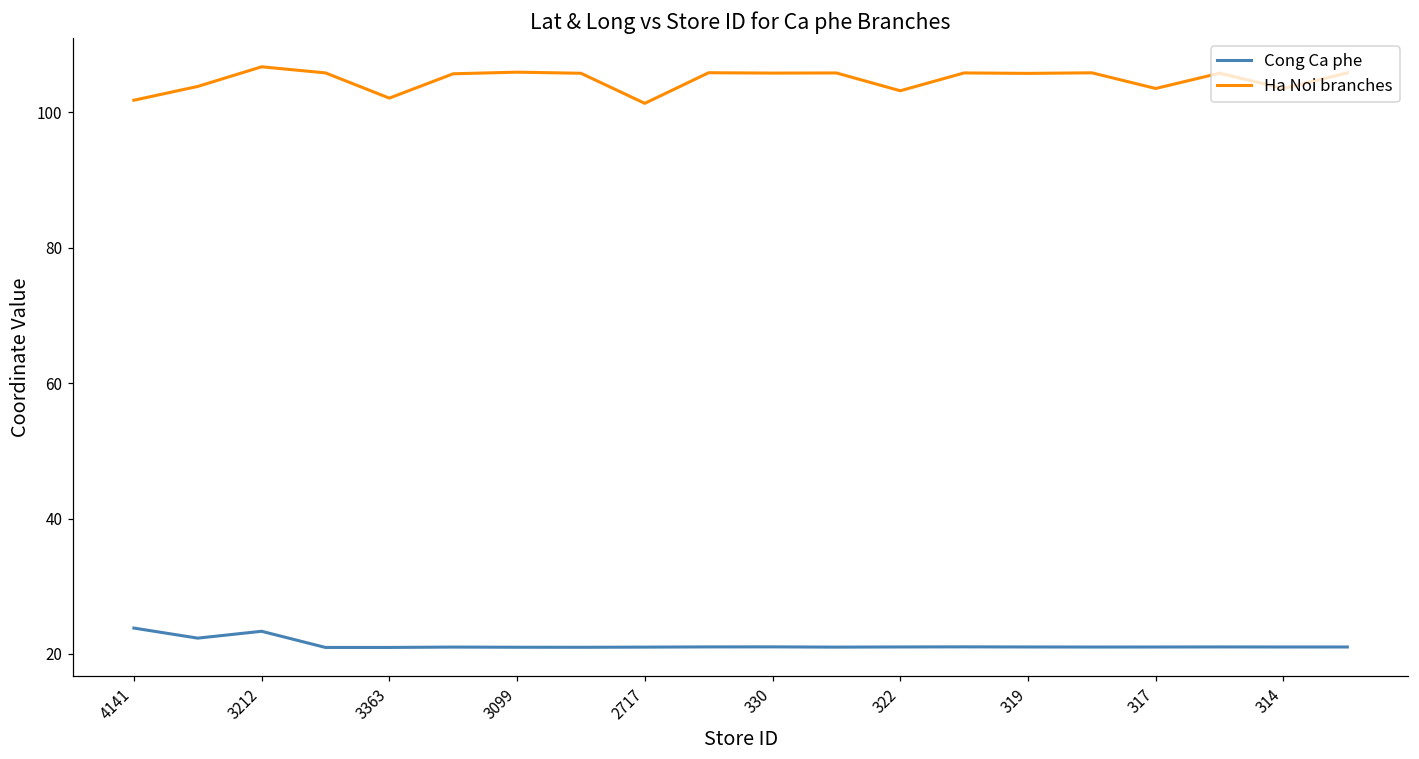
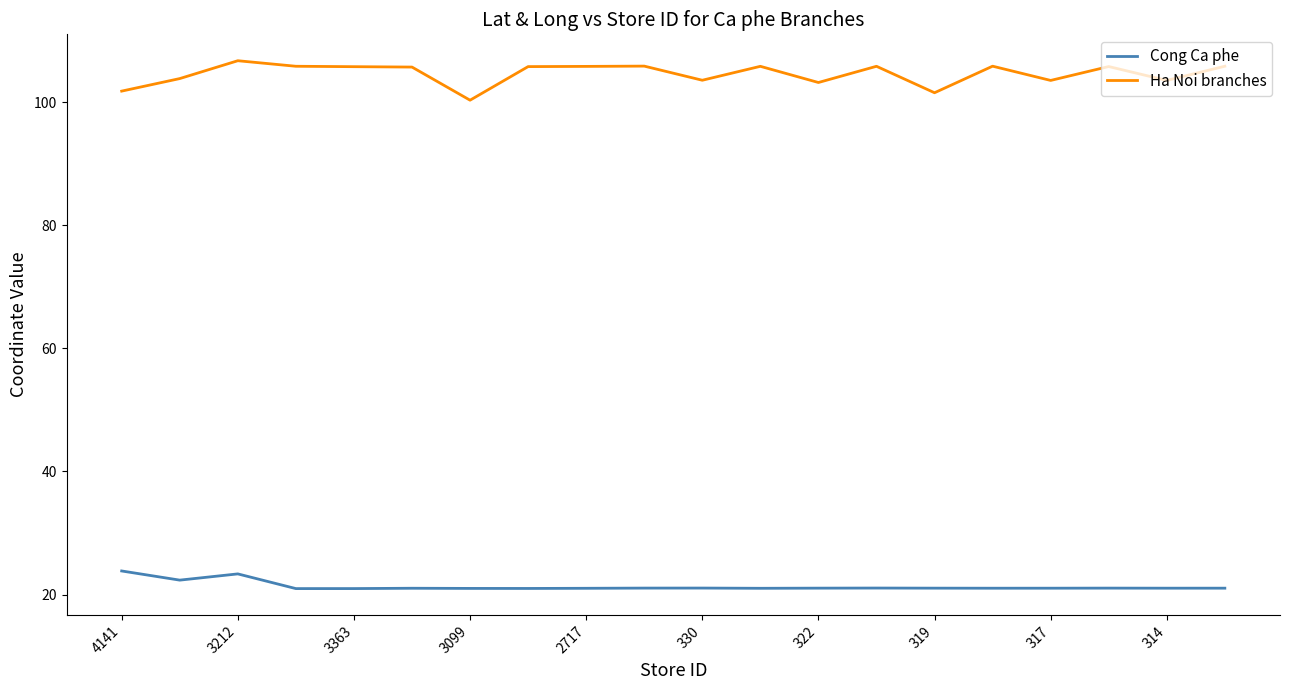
Ha Noi branches, 3363: 102 -> 106
Ha Noi branches, 3099: 106 -> 100
Ha Noi branches, 2717: 101 -> 106
Ha Noi branches, 330: 106 -> 104
Ha Noi branches, 319: 106 -> 102
